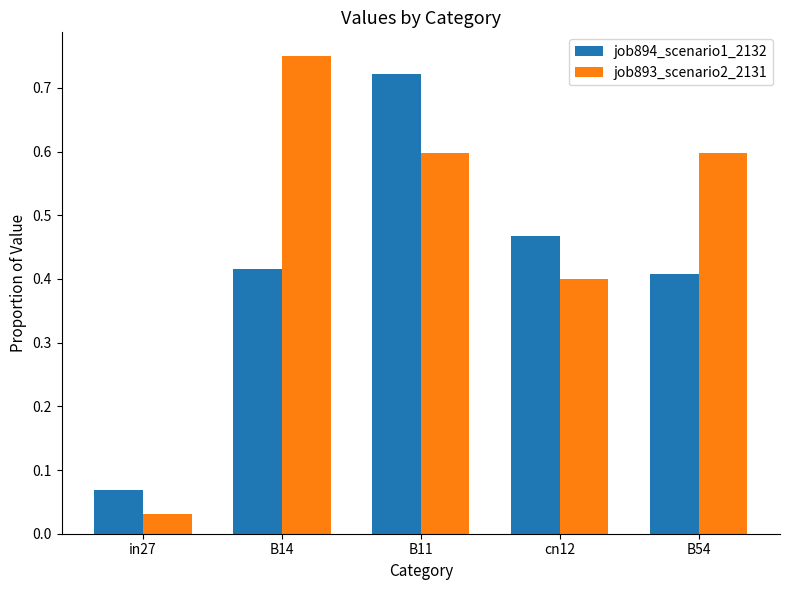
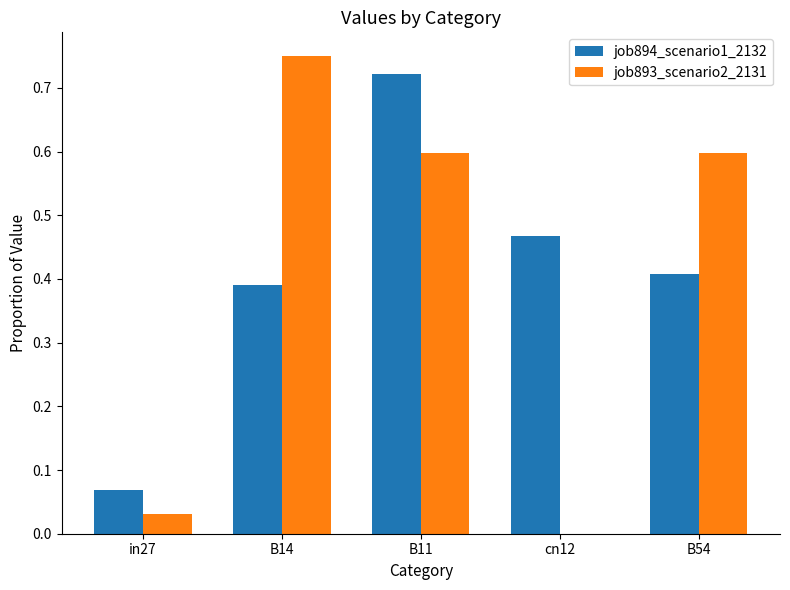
job894_scenario1_2132, B14: 0.42 -> 0.39
job893_scenario2_2131, cn12: 0.4 -> 0.0
